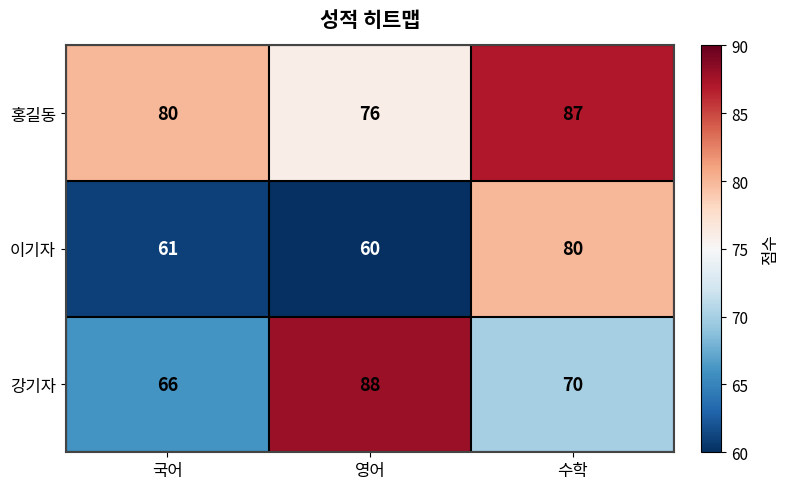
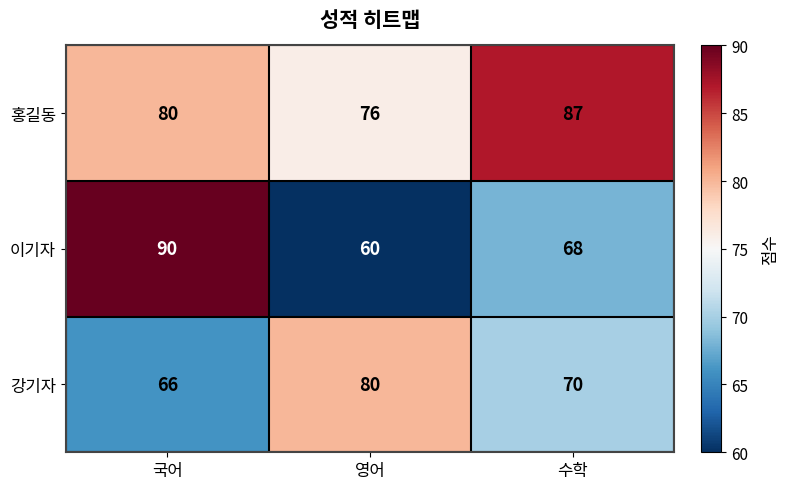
이기자, 국어: 61 -> 90
이기자, 수학: 80 -> 68
강기자, 영어: 88 -> 80
